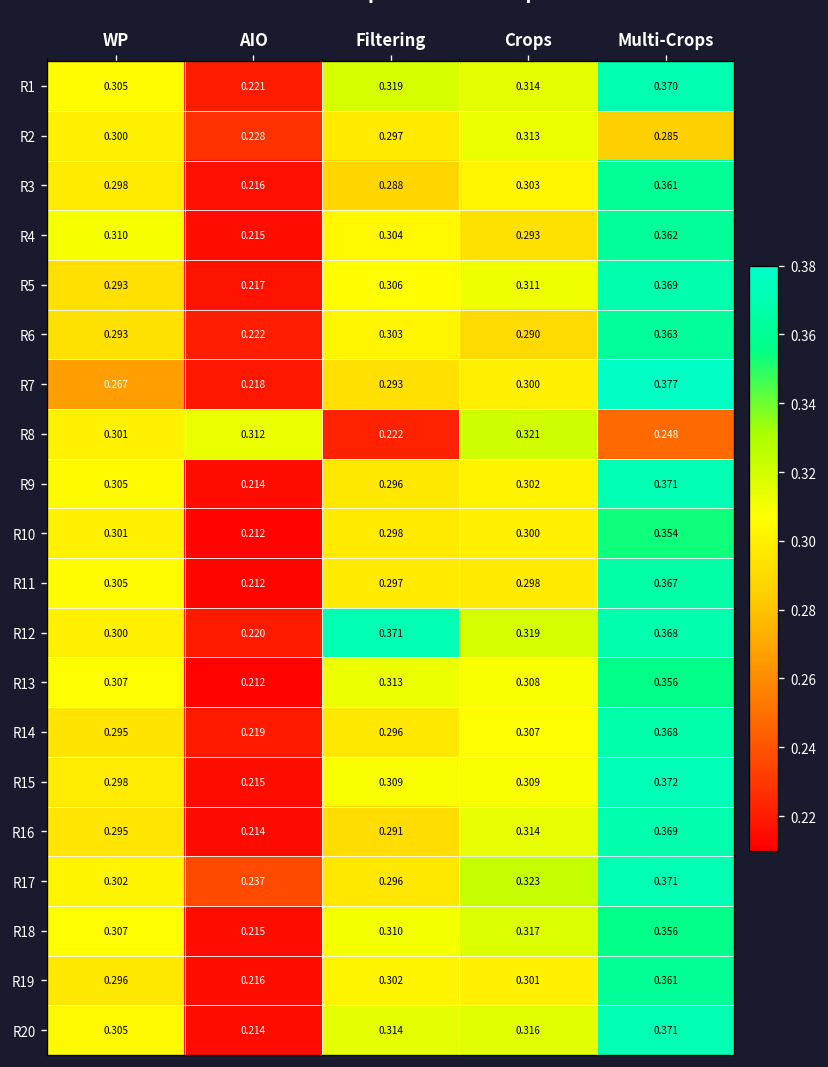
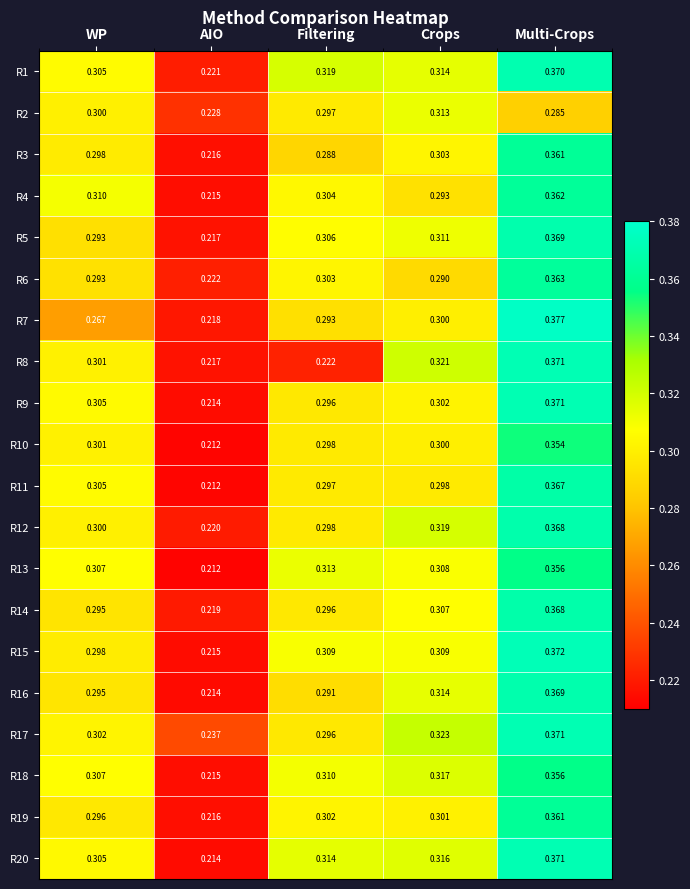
R8, AIO: 0.312 -> 0.217
R8, Multi-Crops: 0.248 -> 0.371
R12, Filtering: 0.371 -> 0.298
